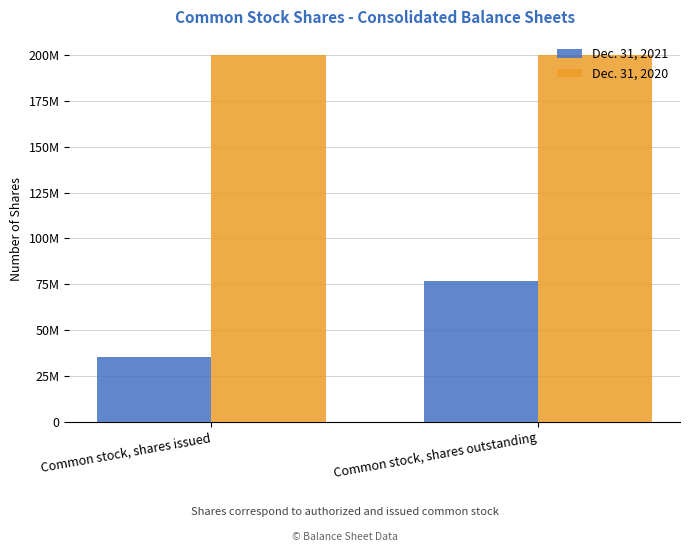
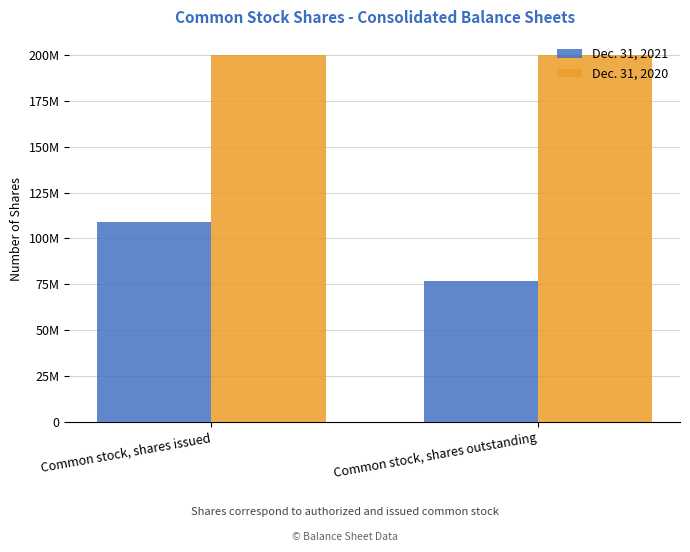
Dec. 31, 2021, Common stock, shares issued: 36000000 -> 109000000
